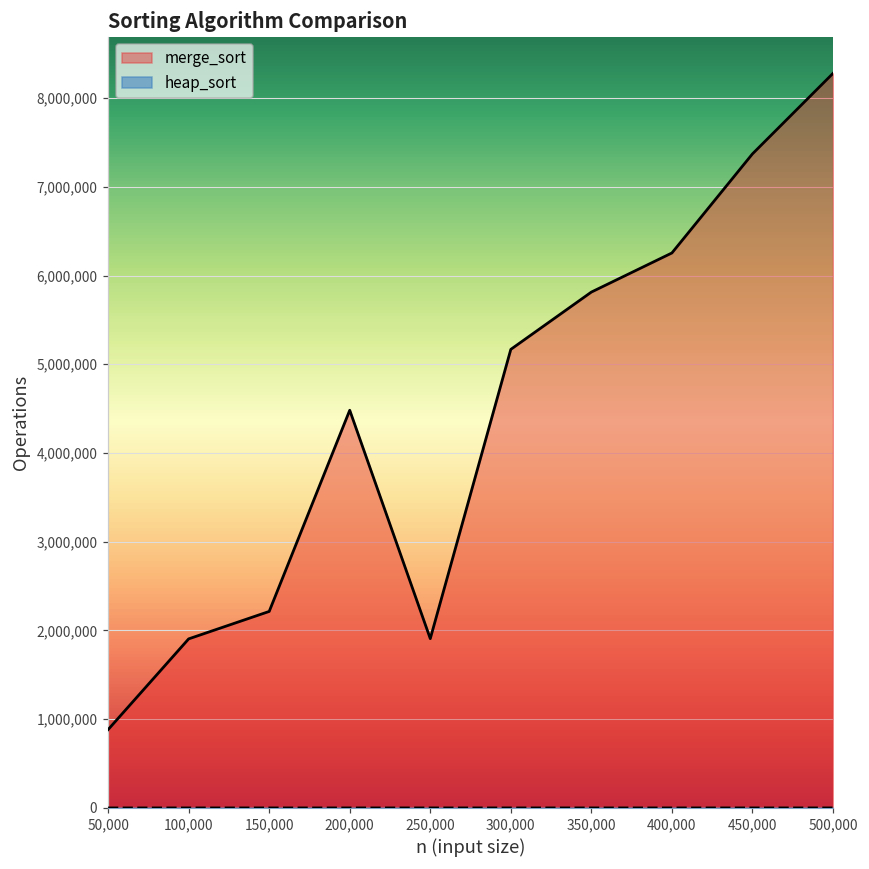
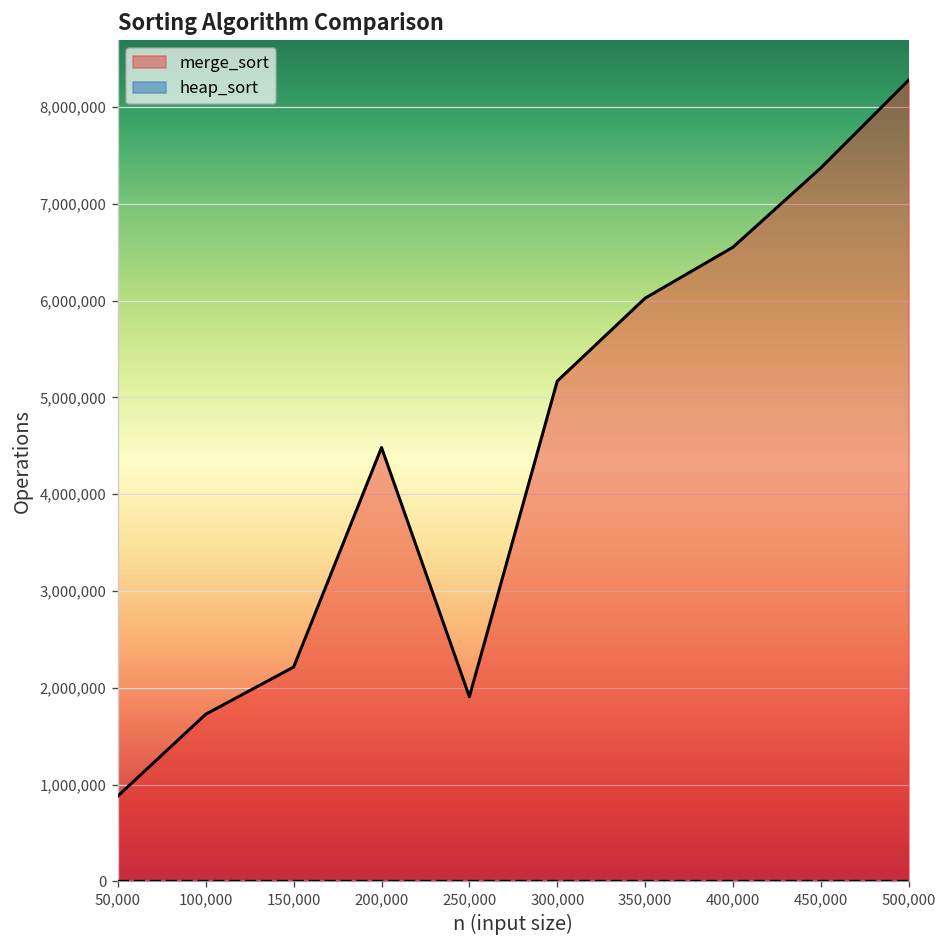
merge_sort, 100,000: 1,900,000 -> 1,700,000
merge_sort, 350,000: 5,800,000 -> 6,000,000
merge_sort, 400,000: 6,300,000 -> 6,600,000
